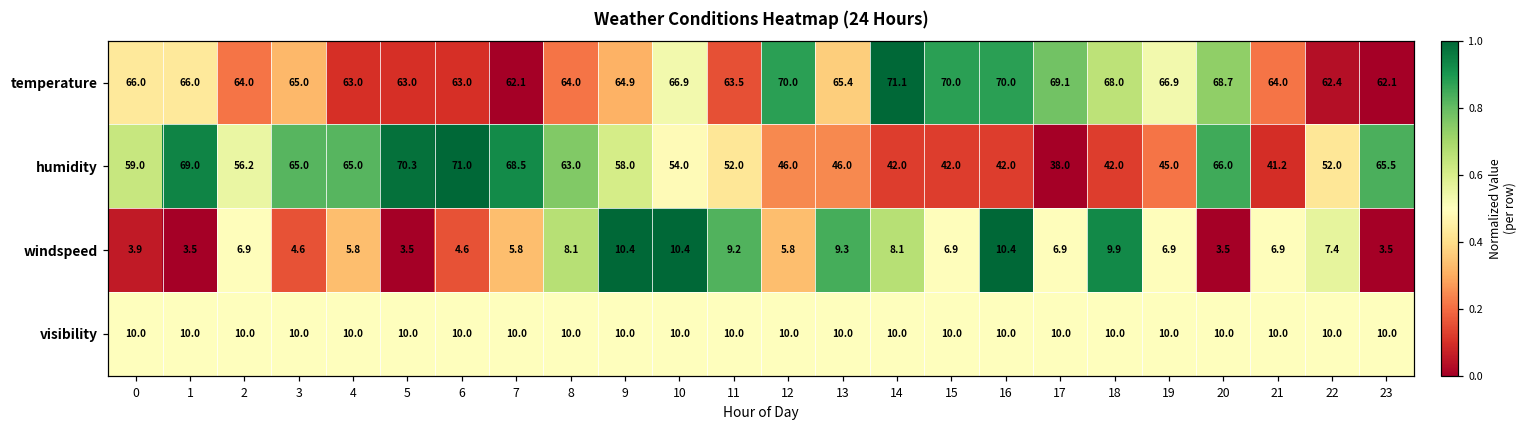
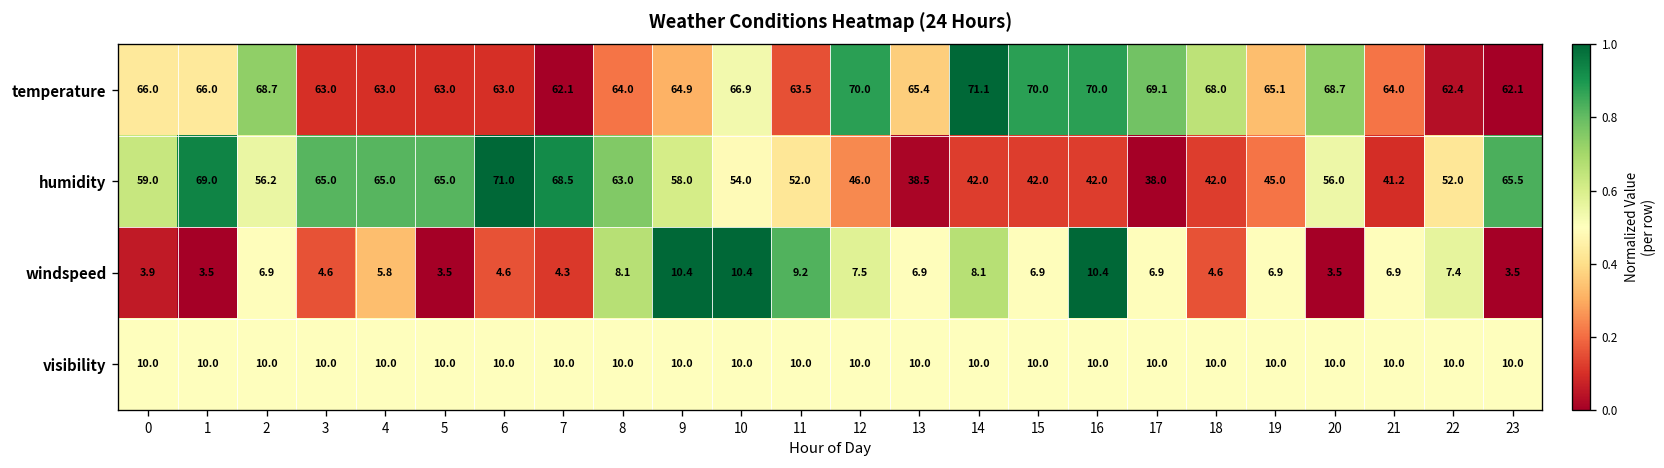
temperature, 2: 64.0 -> 68.7
temperature, 3: 65.0 -> 63.0
temperature, 19: 66.9 -> 65.1
humidity, 5: 70.3 -> 65.0
humidity, 13: 46.0 -> 38.5
humidity, 20: 66.0 -> 56.0
windspeed, 7: 5.8 -> 4.3
windspeed, 12: 5.8 -> 7.5
windspeed, 13: 9.3 -> 6.9
windspeed, 18: 9.9 -> 4.6
